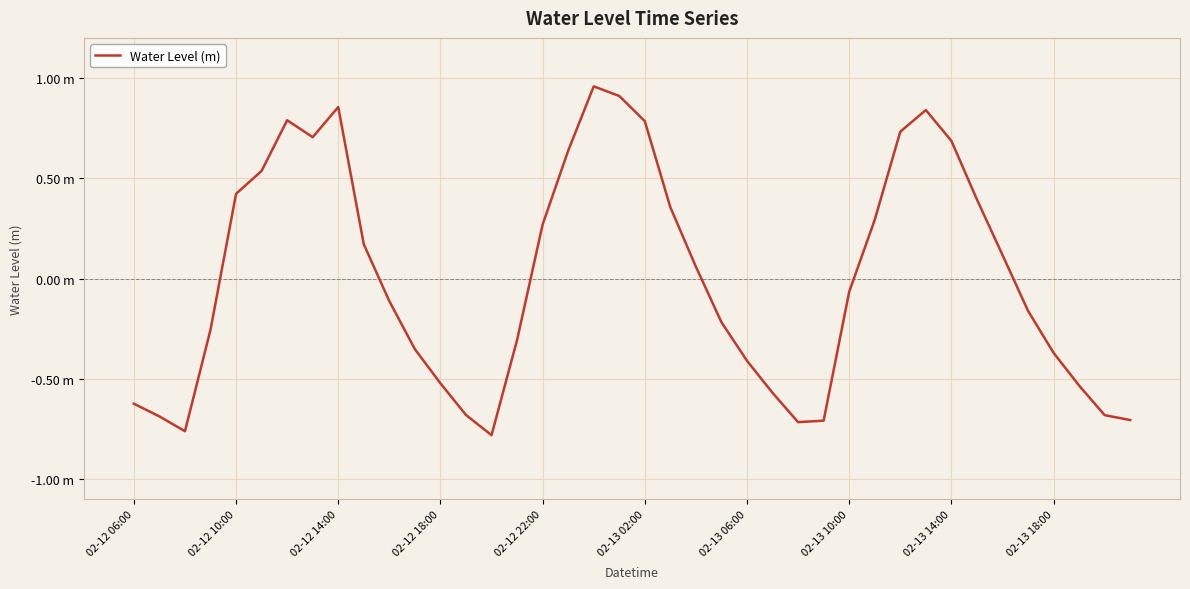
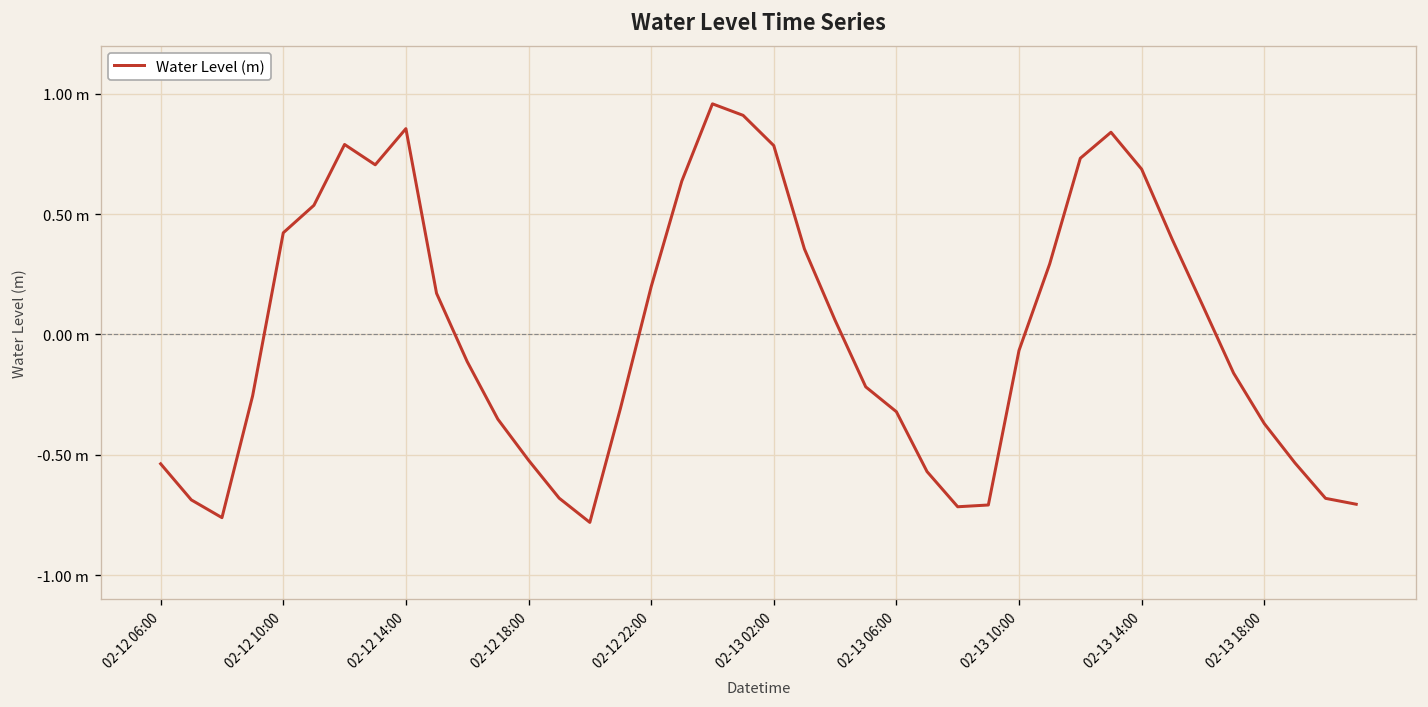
02-12 06:00: -0.62 m -> -0.54 m
02-12 22:00: 0.27 m -> 0.20 m
02-13 06:00: -0.41 m -> -0.32 m
